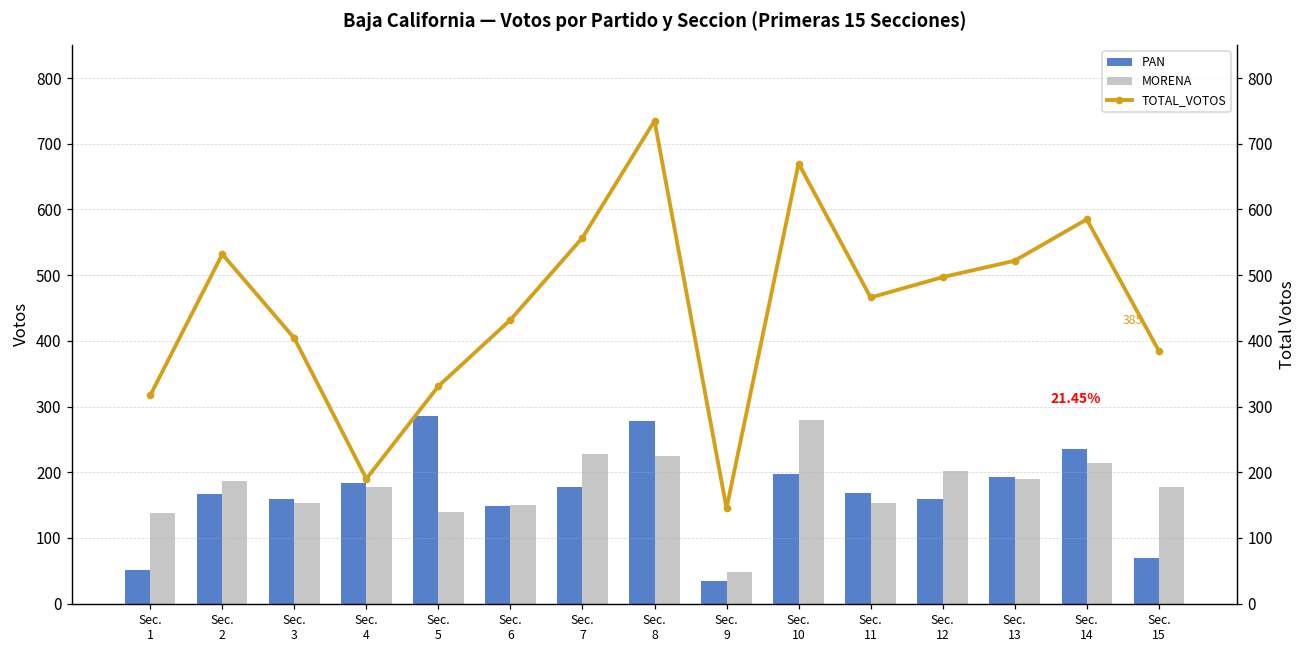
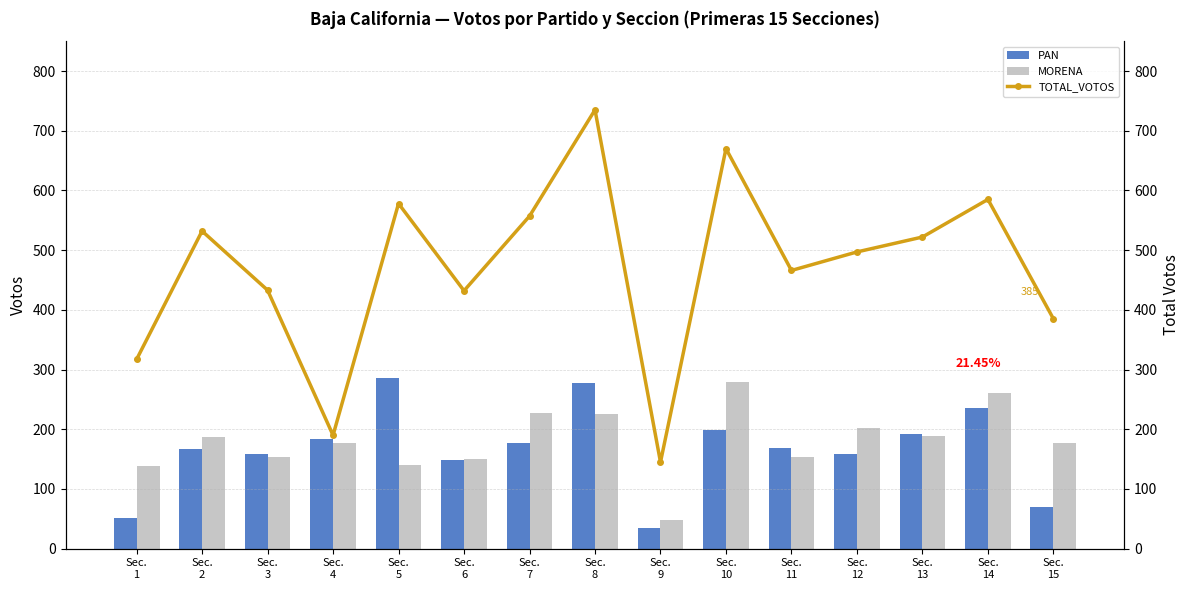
MORENA, Sec. 14: 210 -> 260
TOTAL_VOTOS, Sec. 3: 400 -> 430
TOTAL_VOTOS, Sec. 5: 330 -> 580
